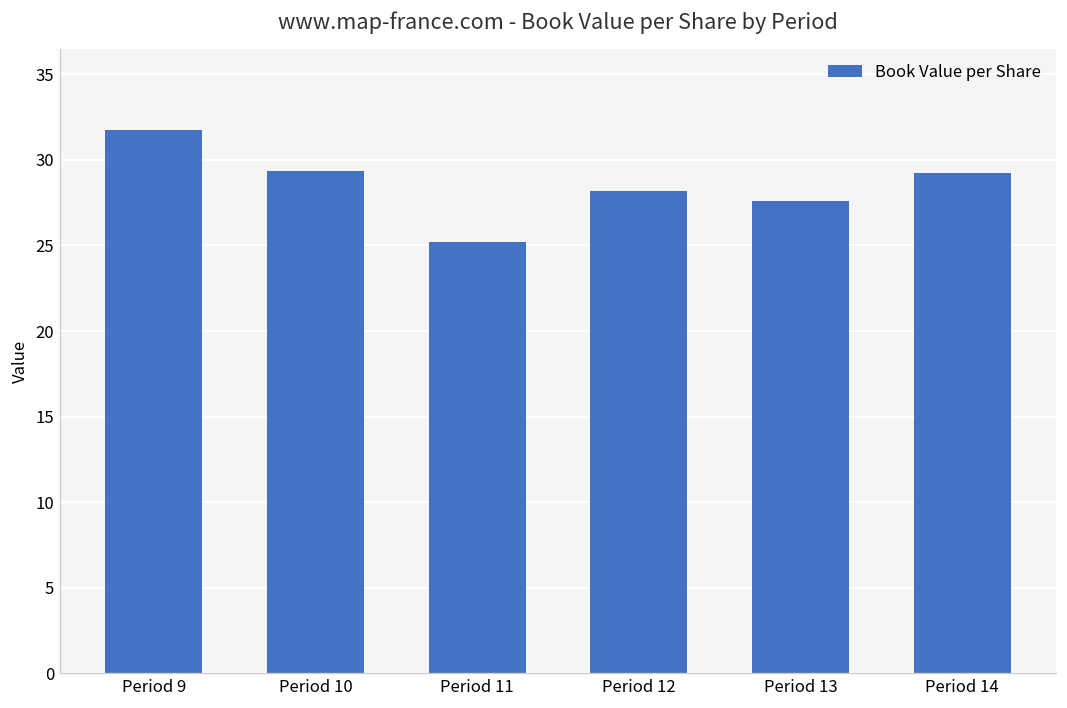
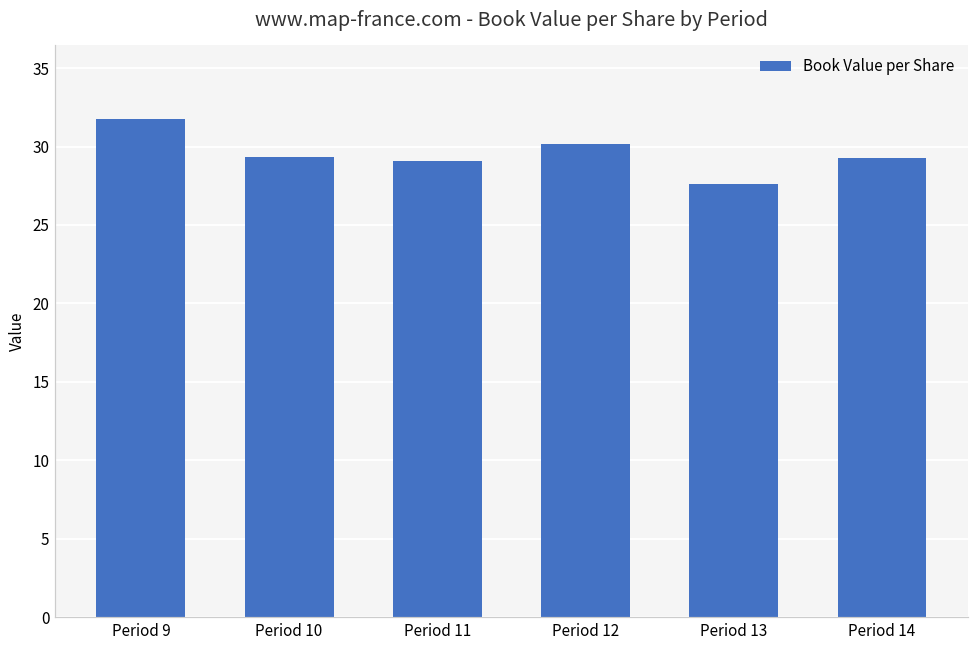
Period 11: 25.2 -> 29.1
Period 12: 28.2 -> 30.2
